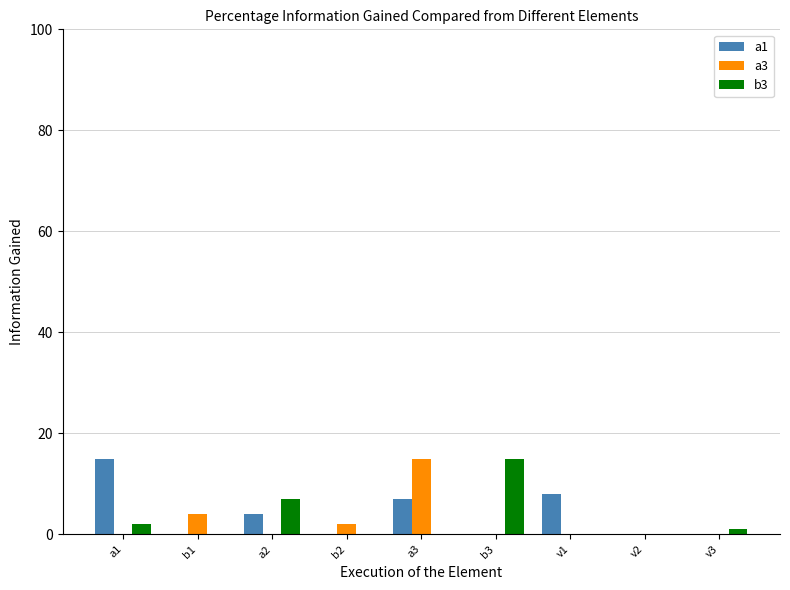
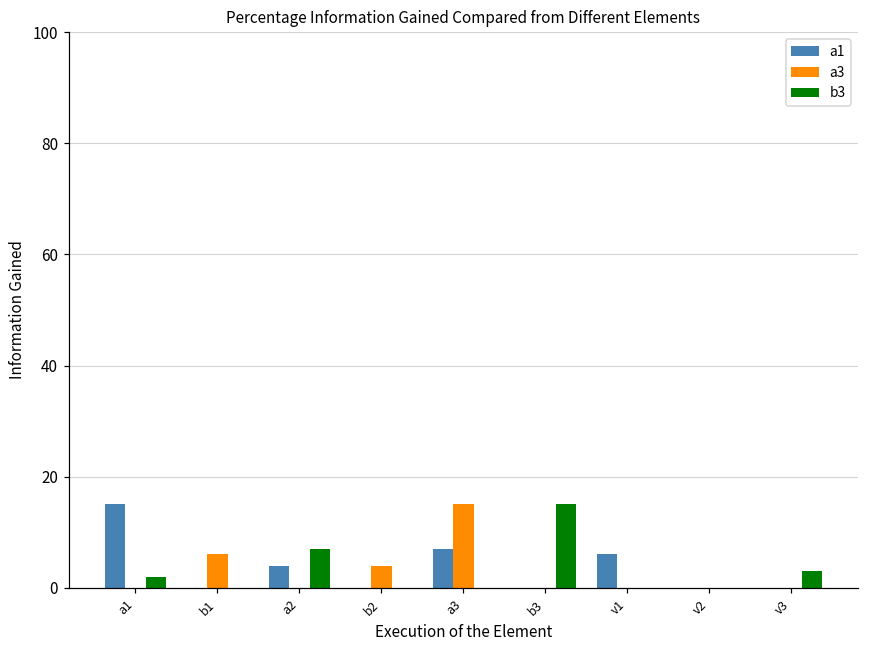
a3, b1: 4 -> 6
a3, b2: 2 -> 4
a1, v1: 8 -> 6
b3, v3: 1 -> 3
